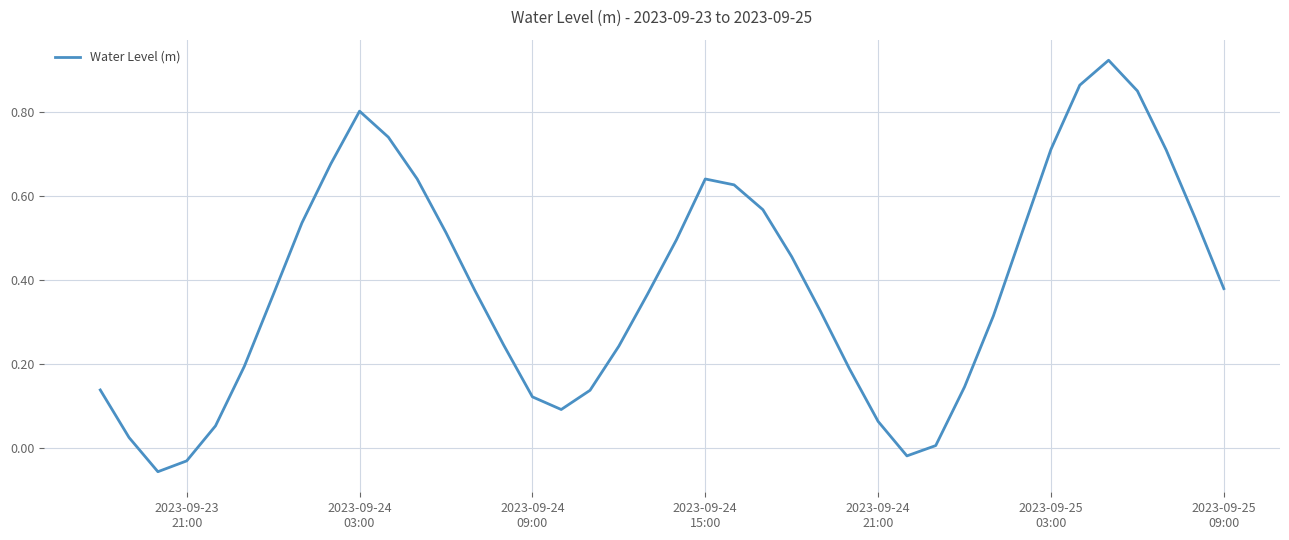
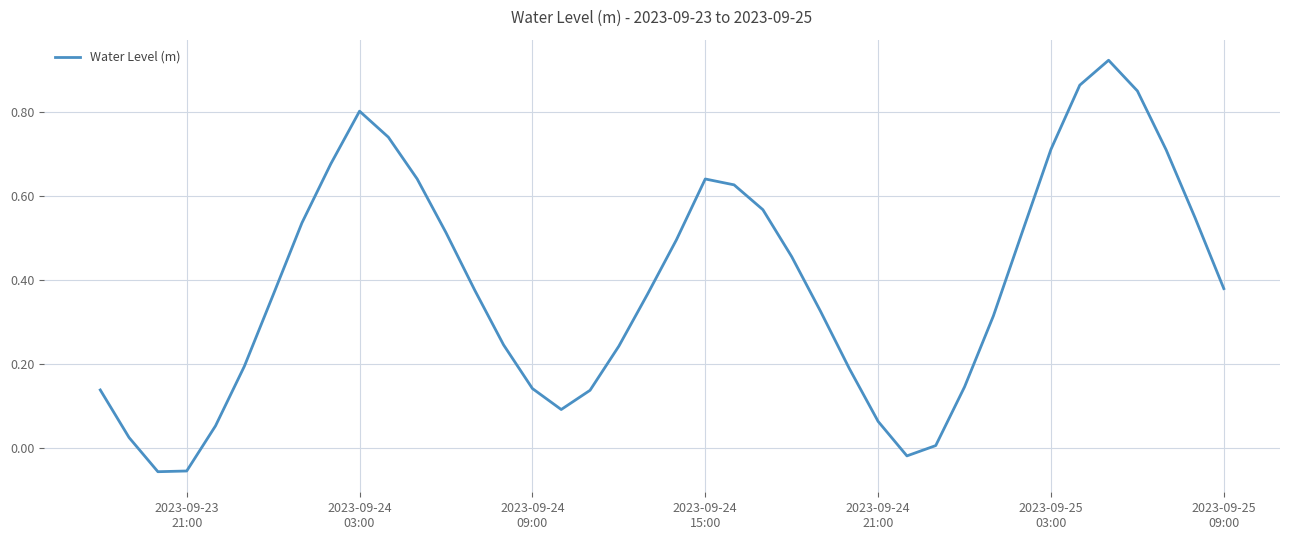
2023-09-23 21:00: -0.03 -> -0.05
2023-09-24 09:00: 0.12 -> 0.14
